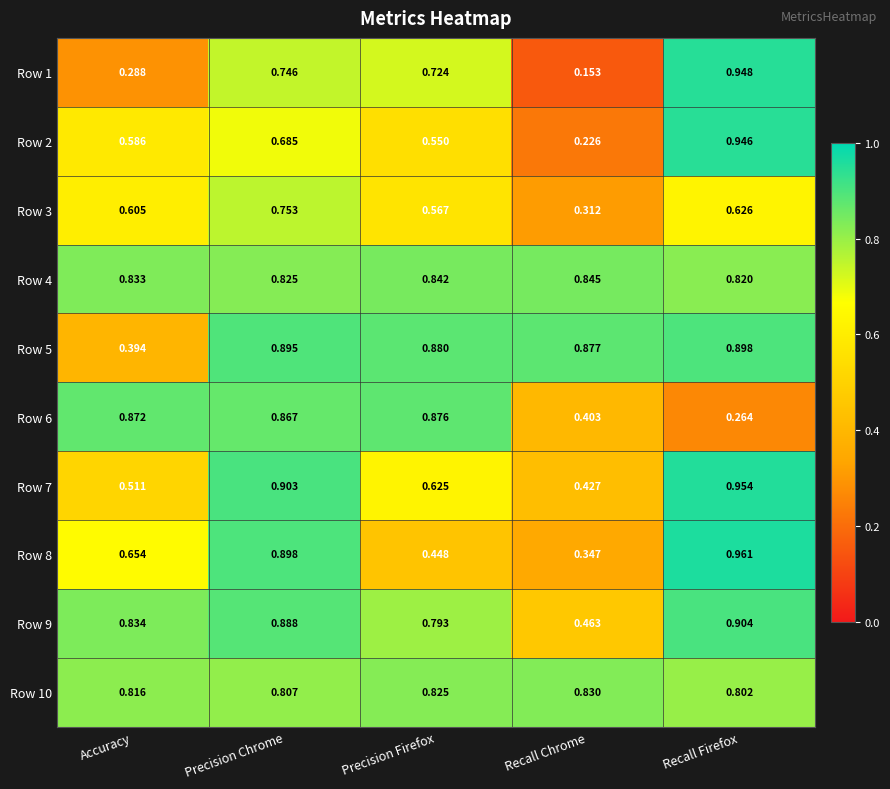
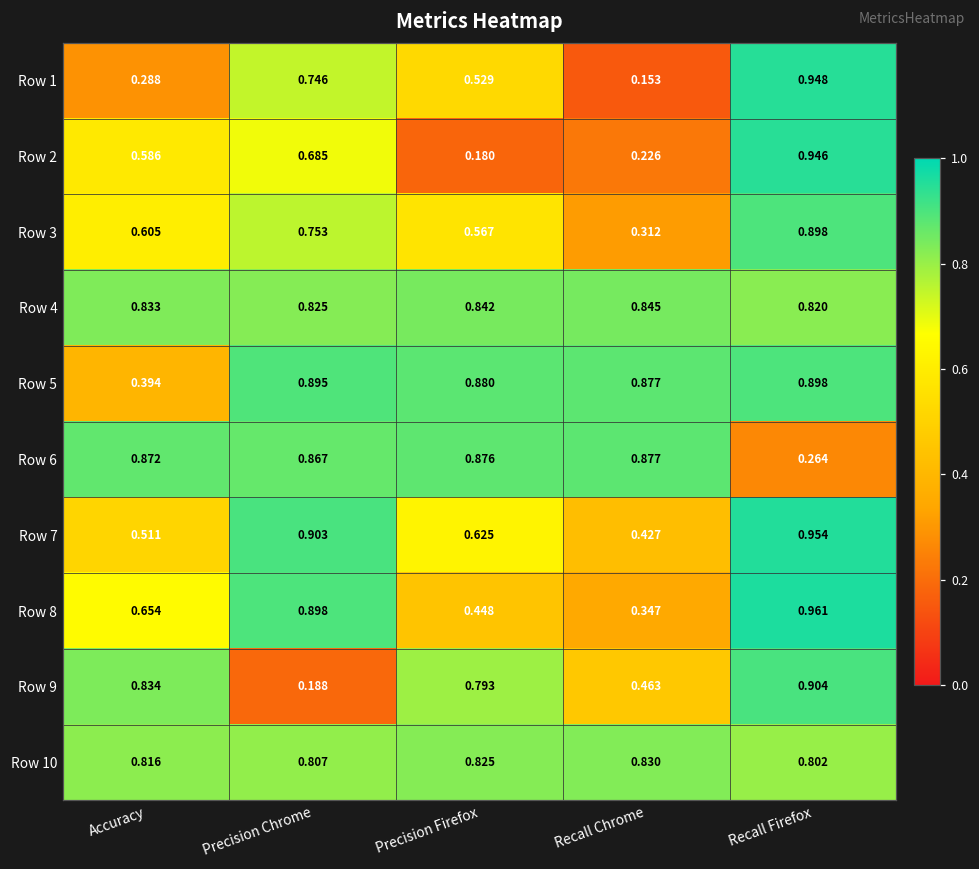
Row 1, Precision Firefox: 0.724 -> 0.529
Row 2, Precision Firefox: 0.550 -> 0.180
Row 3, Recall Firefox: 0.626 -> 0.898
Row 6, Recall Chrome: 0.403 -> 0.877
Row 9, Precision Chrome: 0.888 -> 0.188
